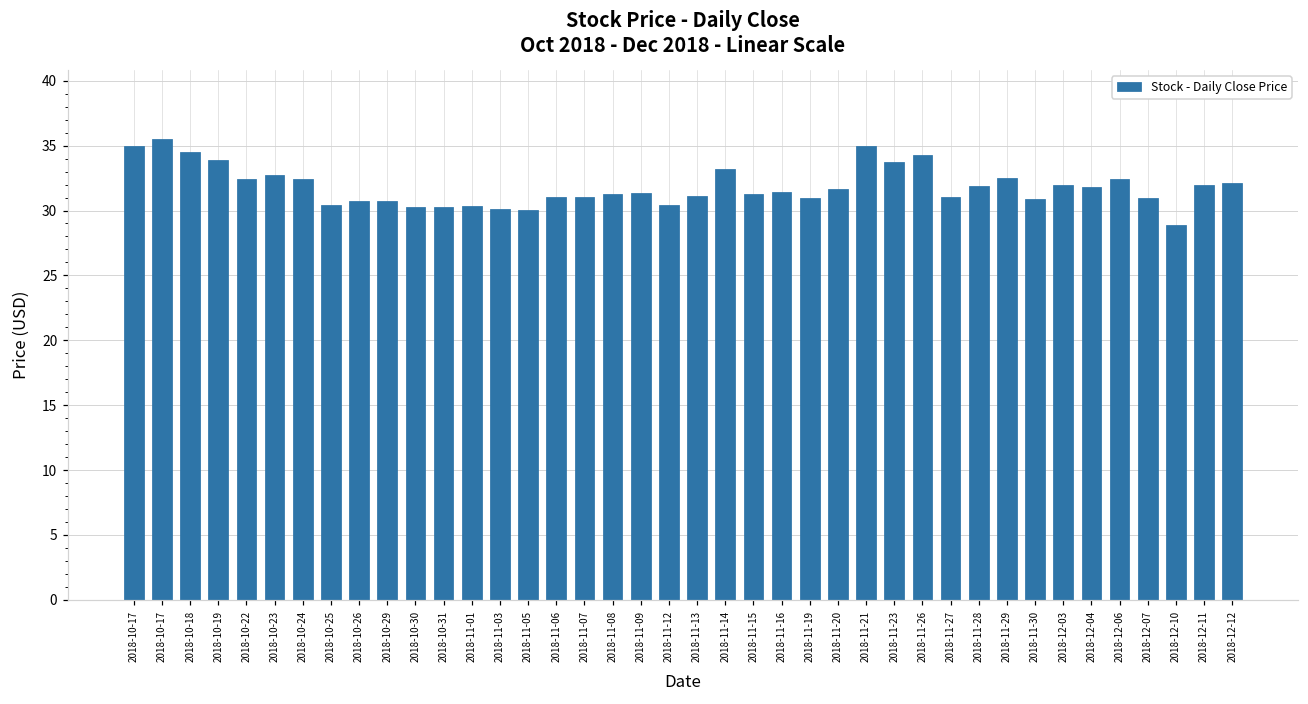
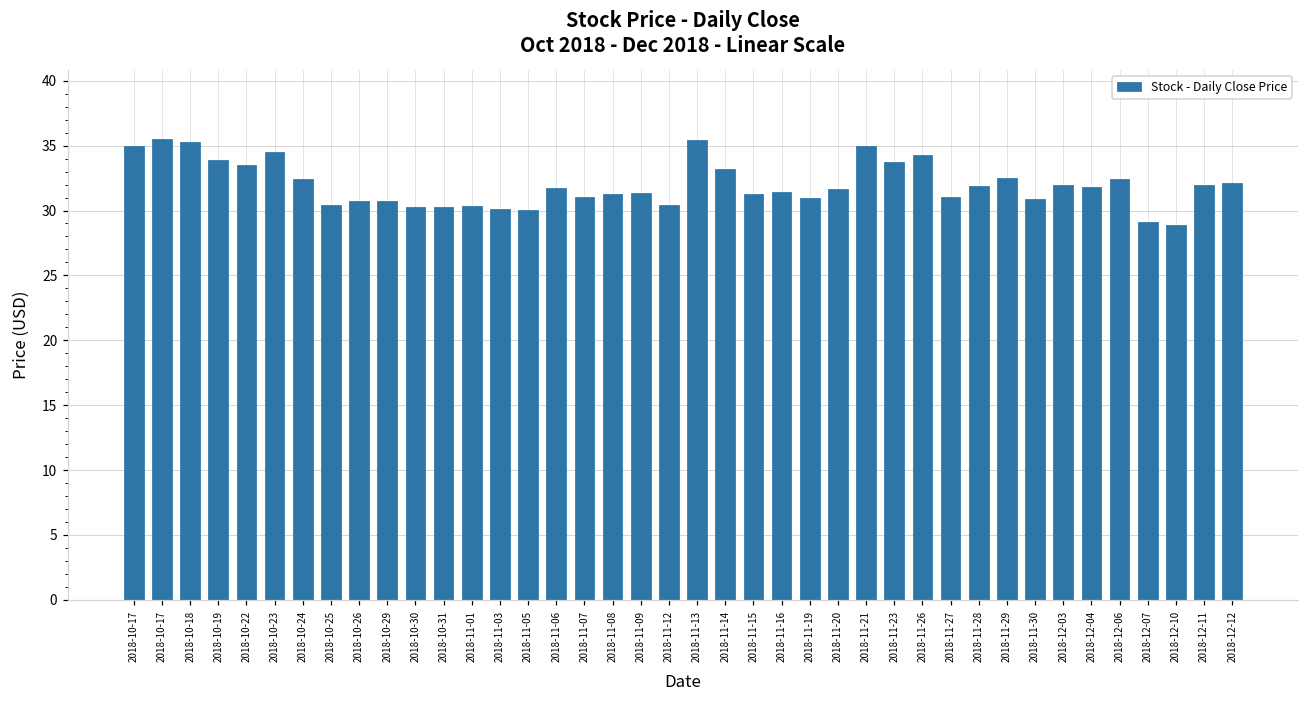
2018-10-18: 34.5 -> 35.3
2018-10-22: 32.5 -> 33.5
2018-10-23: 32.7 -> 34.5
2018-11-06: 31.0 -> 31.7
2018-11-13: 31.1 -> 35.4
2018-12-07: 31.0 -> 29.1
